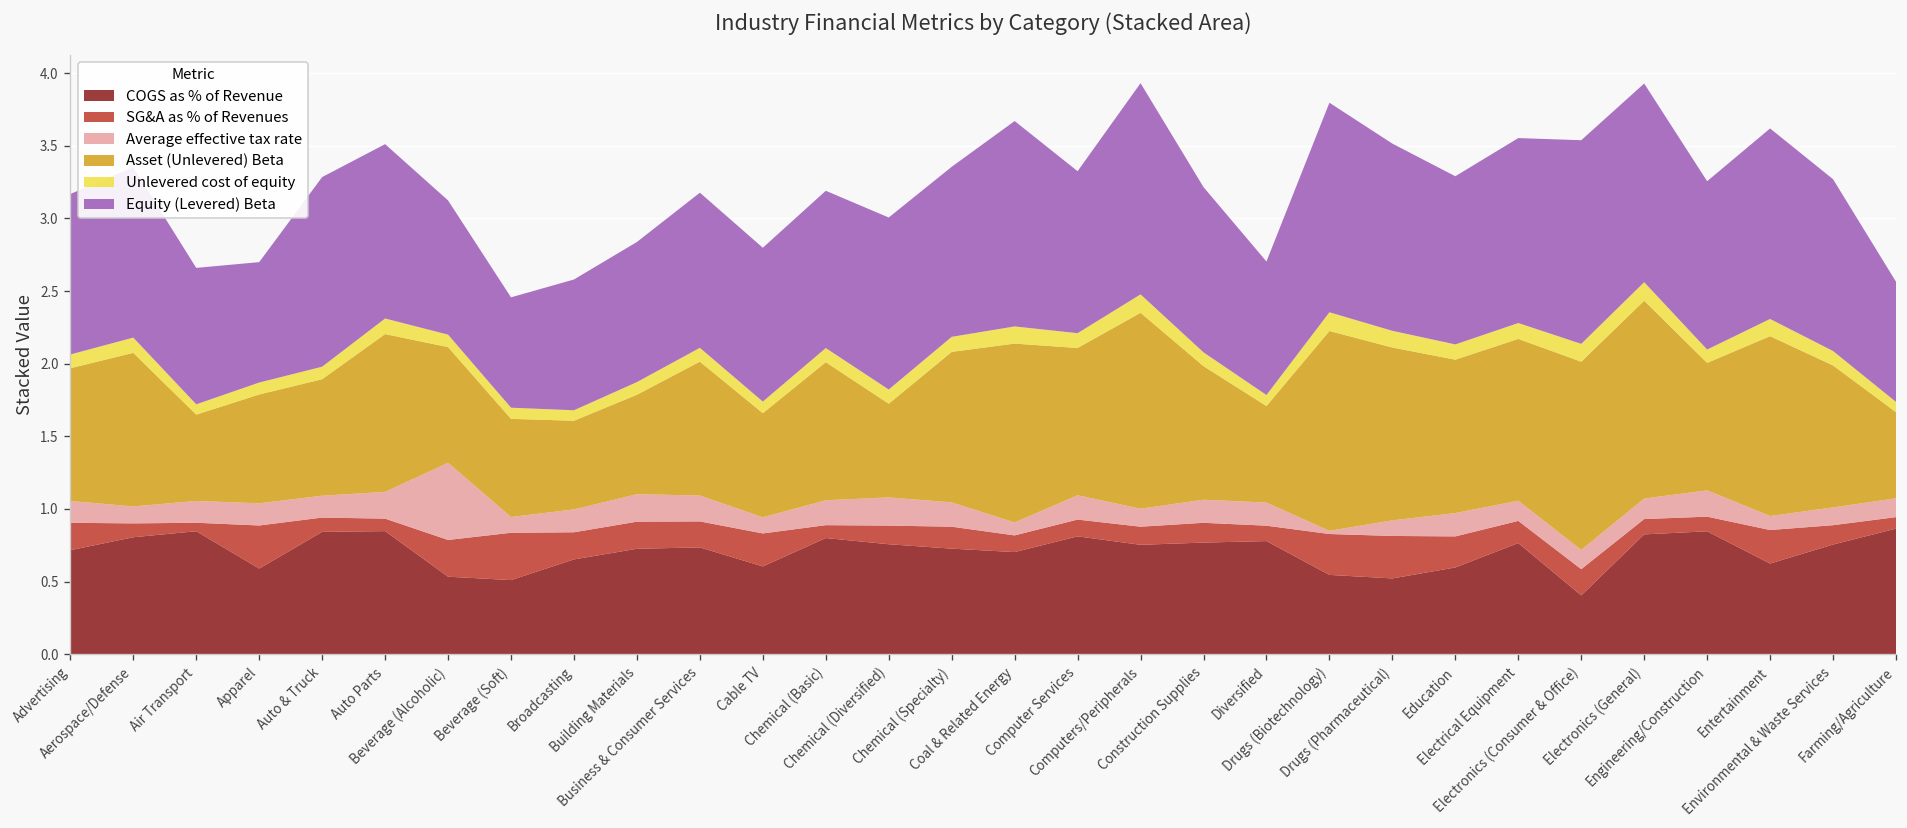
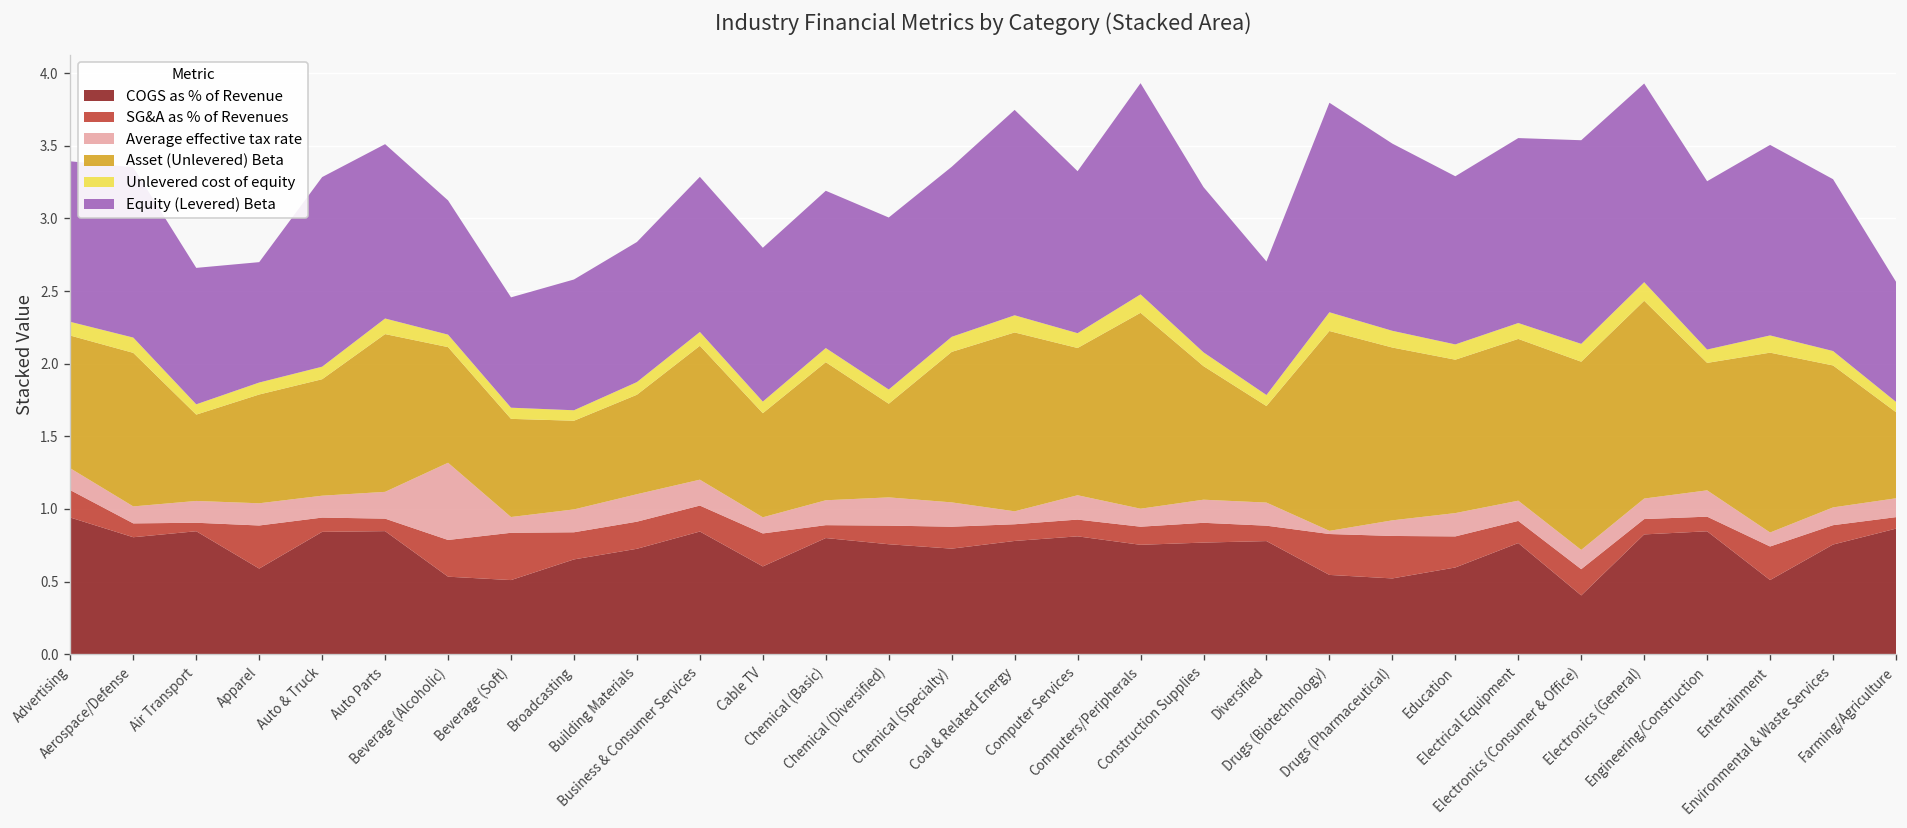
COGS as % of Revenue, Advertising: 0.72 -> 0.94
COGS as % of Revenue, Business & Consumer Services: 0.74 -> 0.84
COGS as % of Revenue, Coal & Related Energy: 0.70 -> 0.78
COGS as % of Revenue, Entertainment: 0.62 -> 0.51
